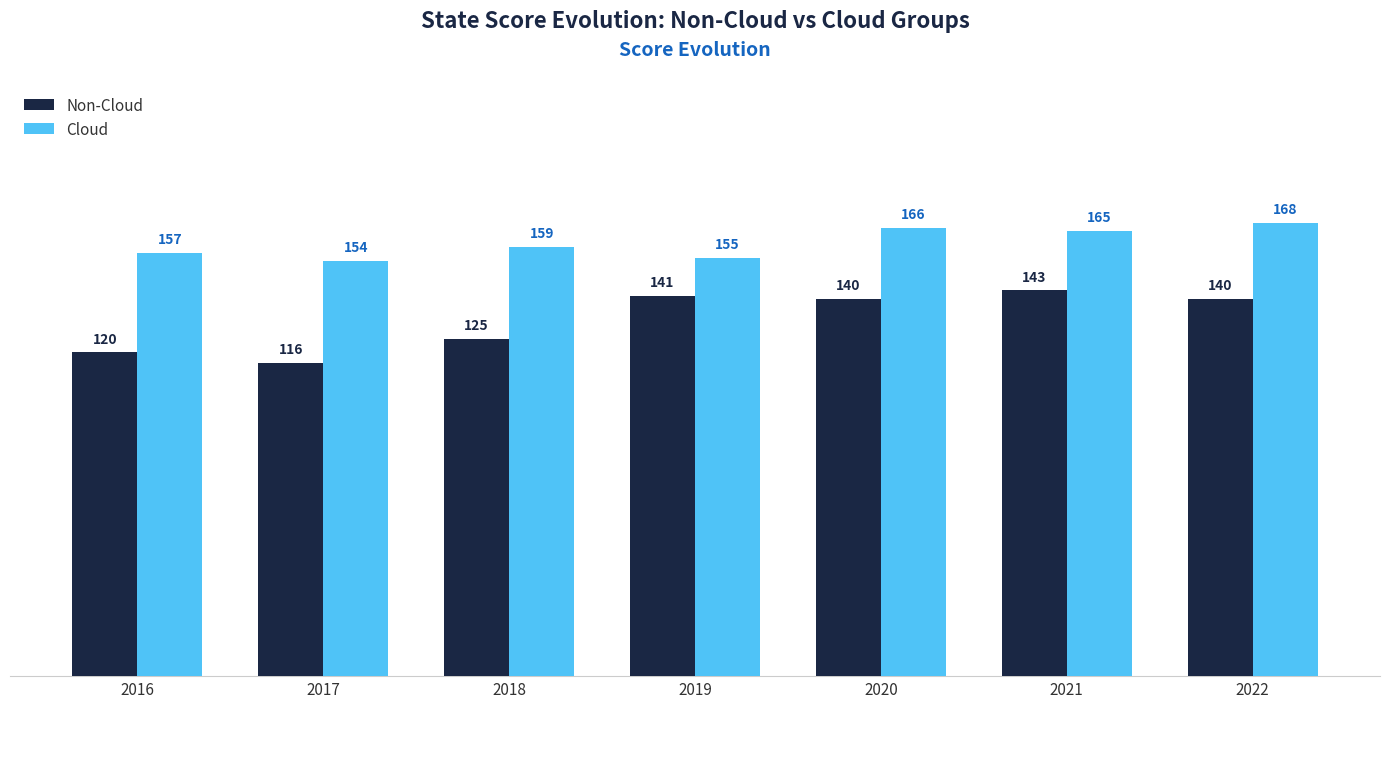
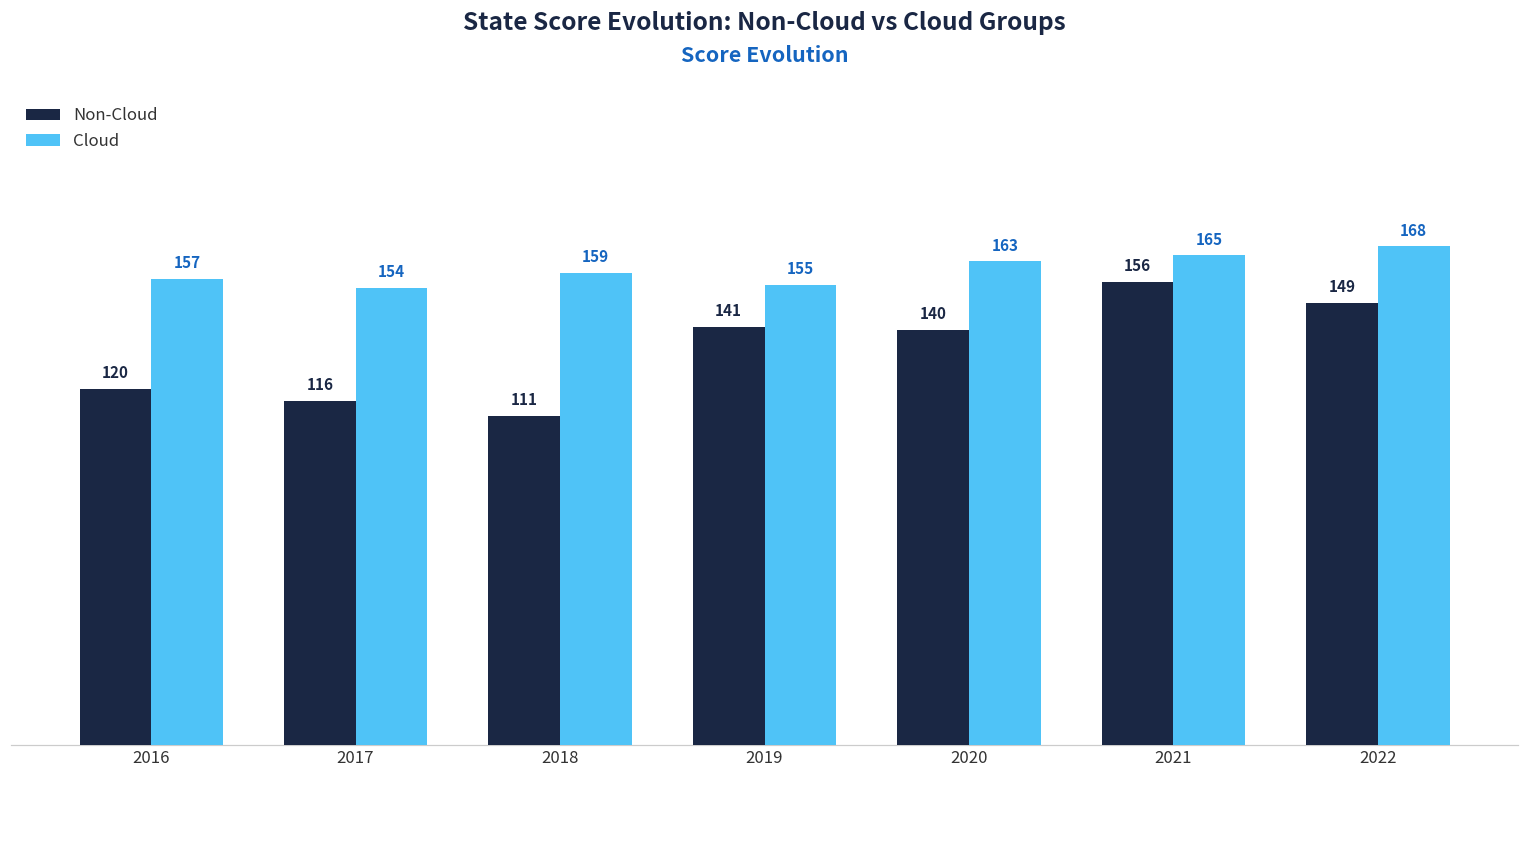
Non-Cloud, 2018: 125 -> 111
Cloud, 2020: 166 -> 163
Non-Cloud, 2021: 143 -> 156
Non-Cloud, 2022: 140 -> 149
